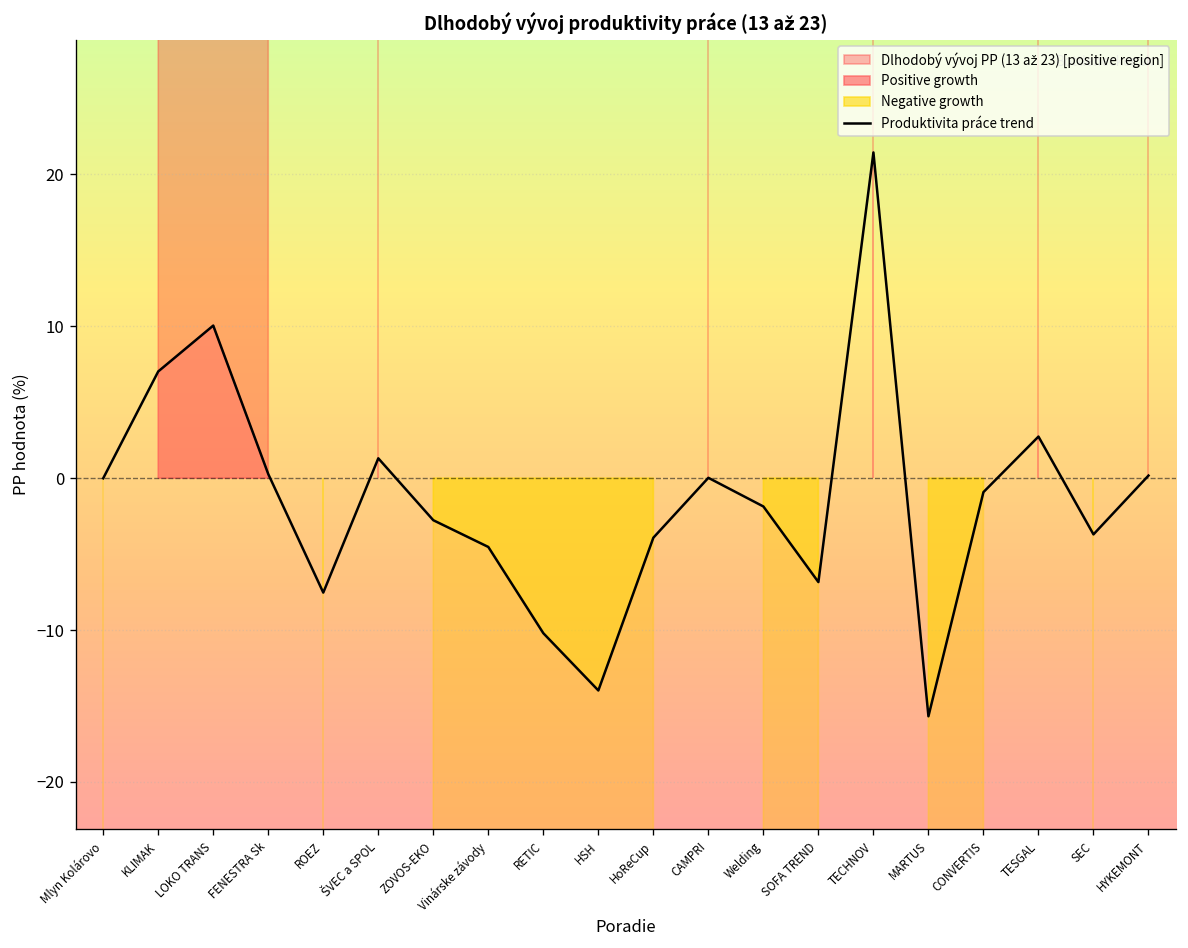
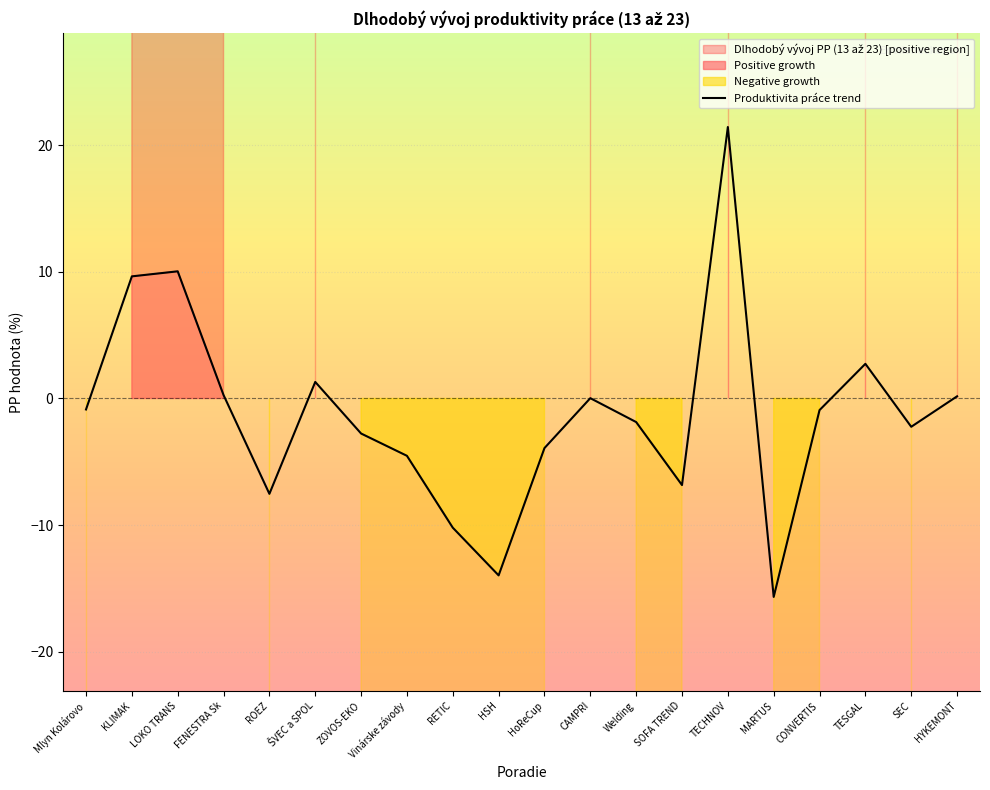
Mlyn Kolárovo: 0.0 -> -0.9
KLIMAK: 7.0 -> 9.7
SEC: -3.7 -> -2.2
